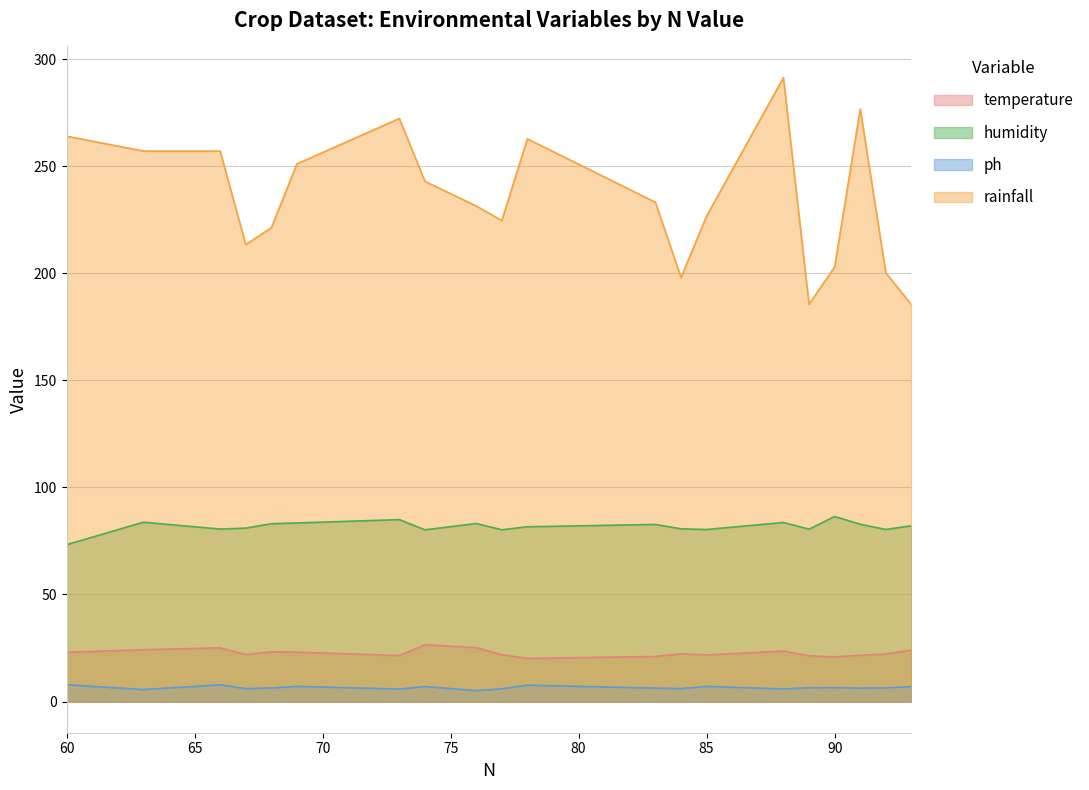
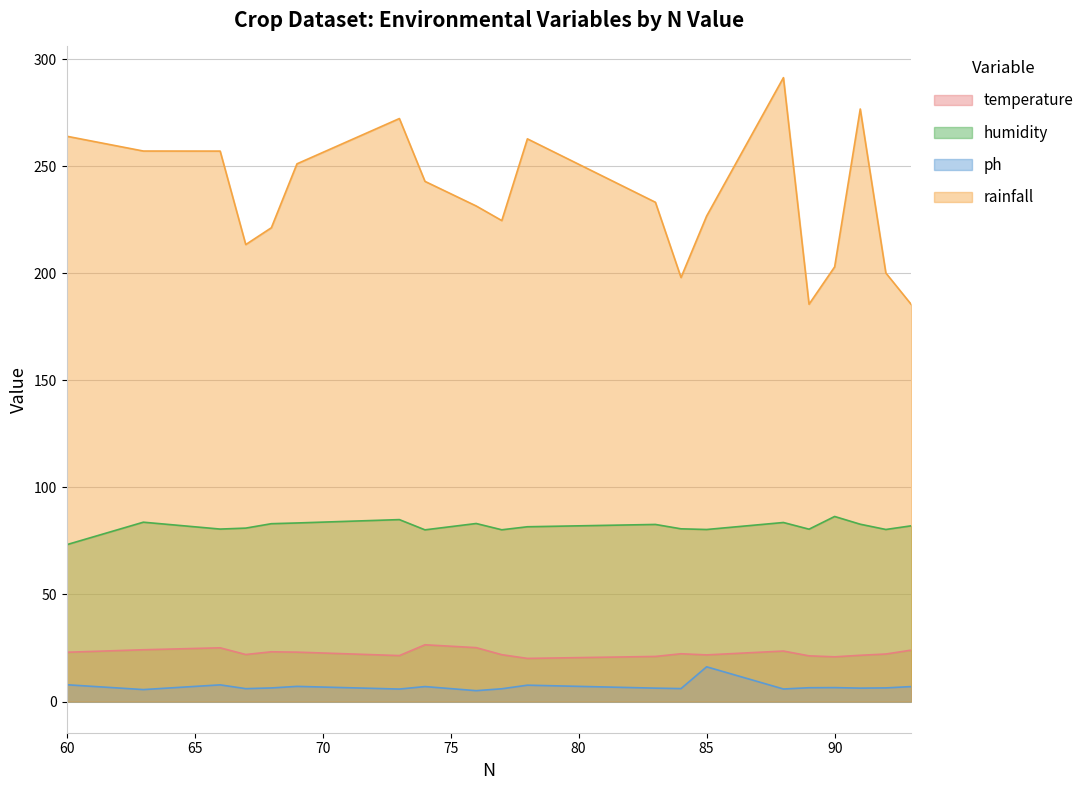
ph, 85: 7 -> 16
